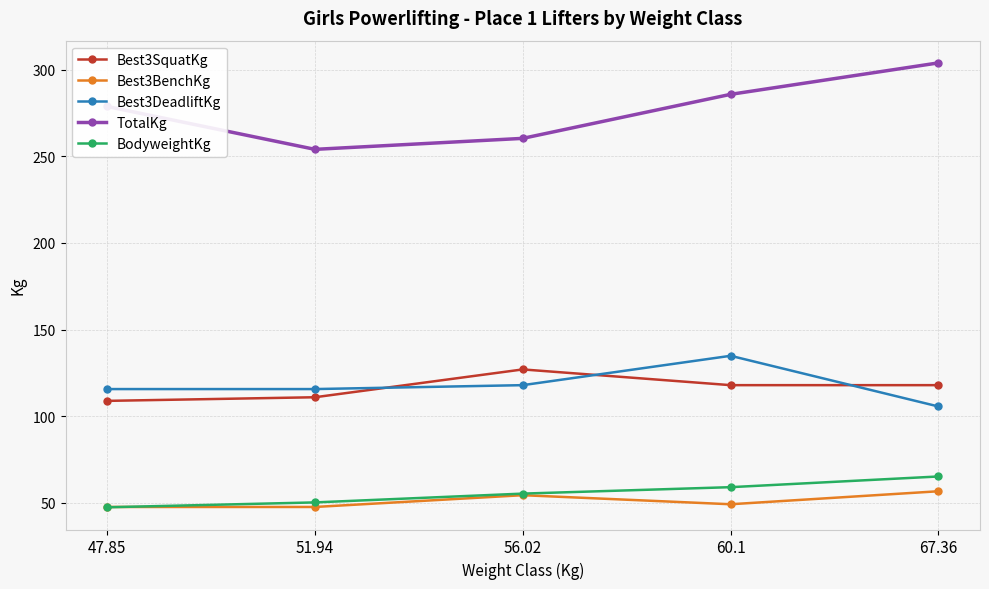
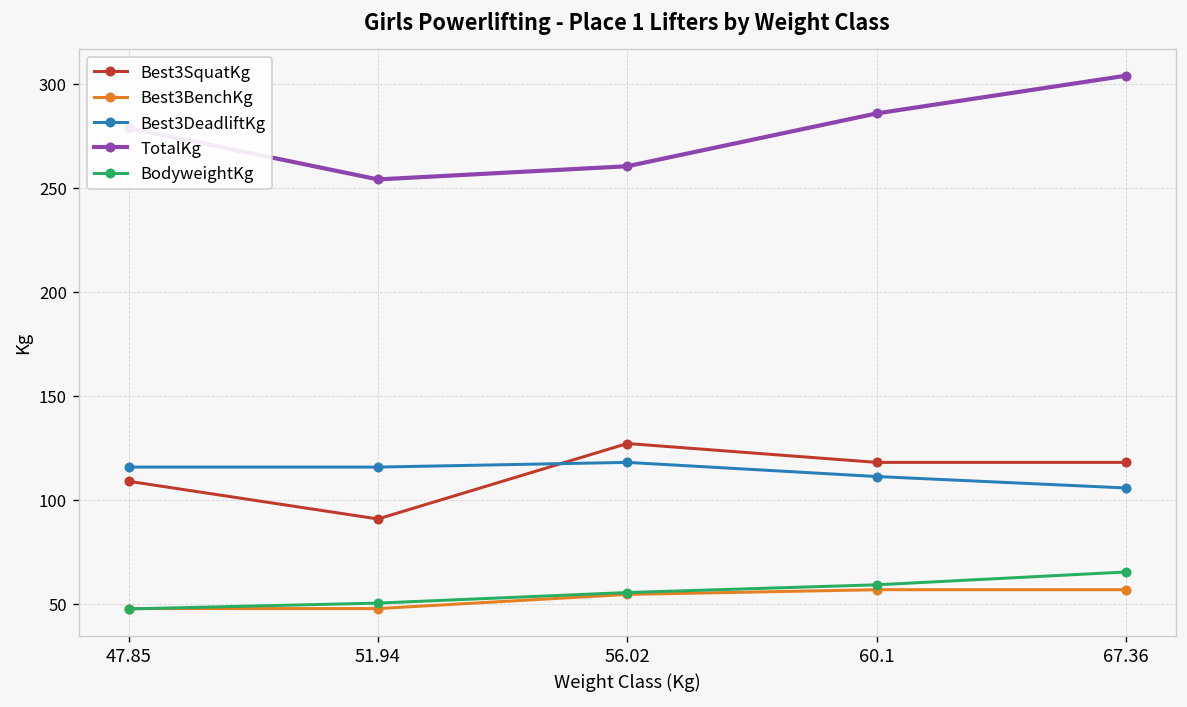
Best3SquatKg, 51.94: 111 -> 91
Best3BenchKg, 60.1: 49 -> 57
Best3DeadliftKg, 60.1: 135 -> 111
